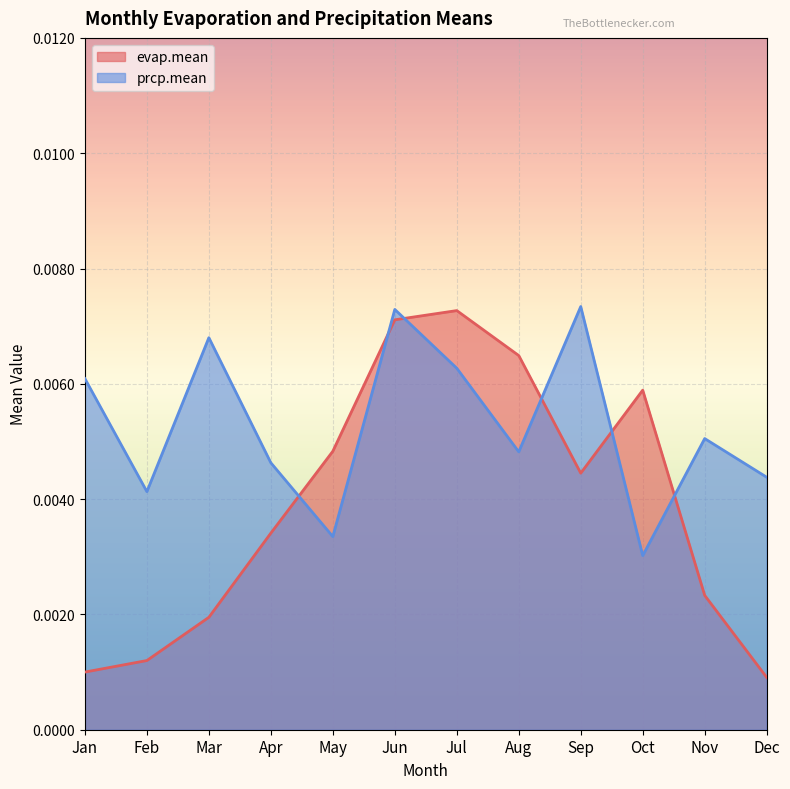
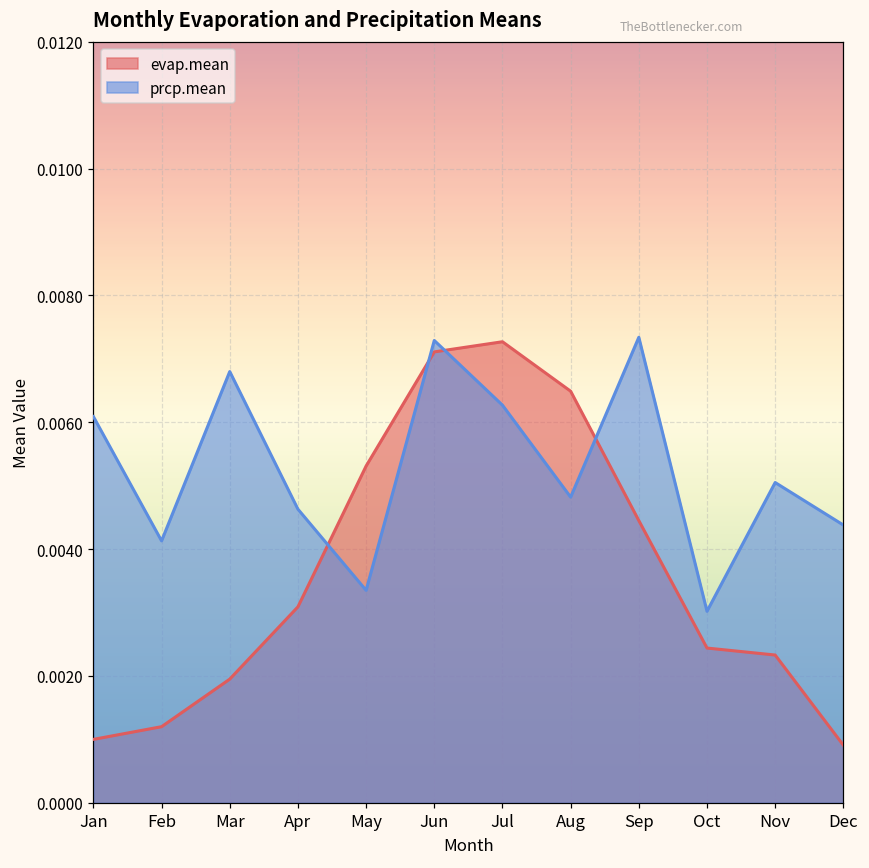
evap.mean, Apr: 0.0034 -> 0.0031
evap.mean, May: 0.0048 -> 0.0053
evap.mean, Oct: 0.0059 -> 0.0024
